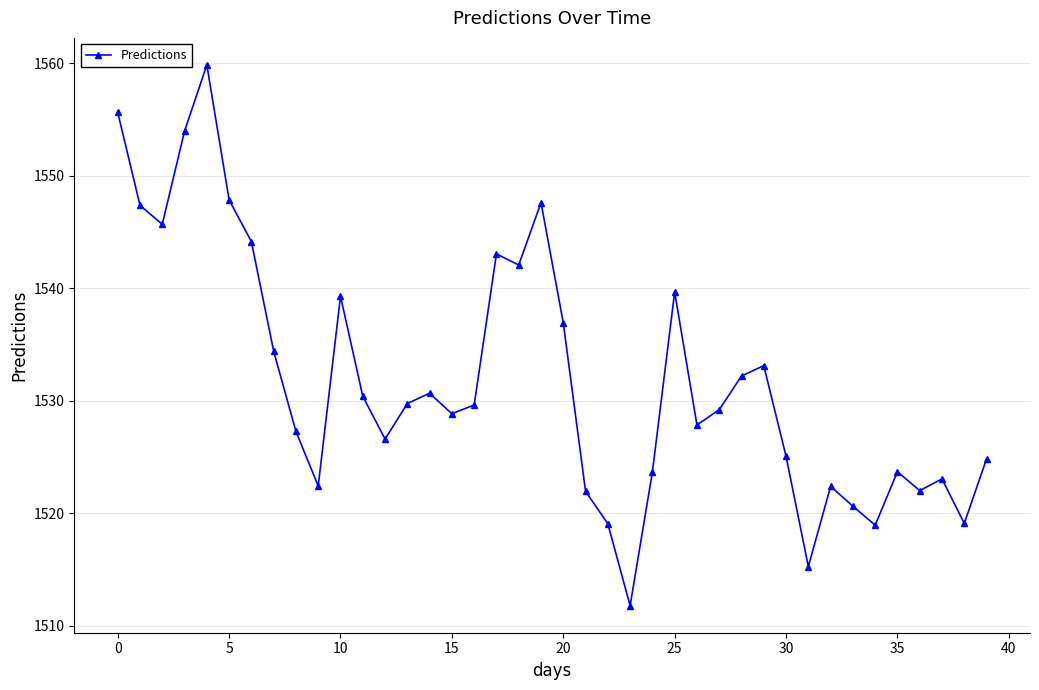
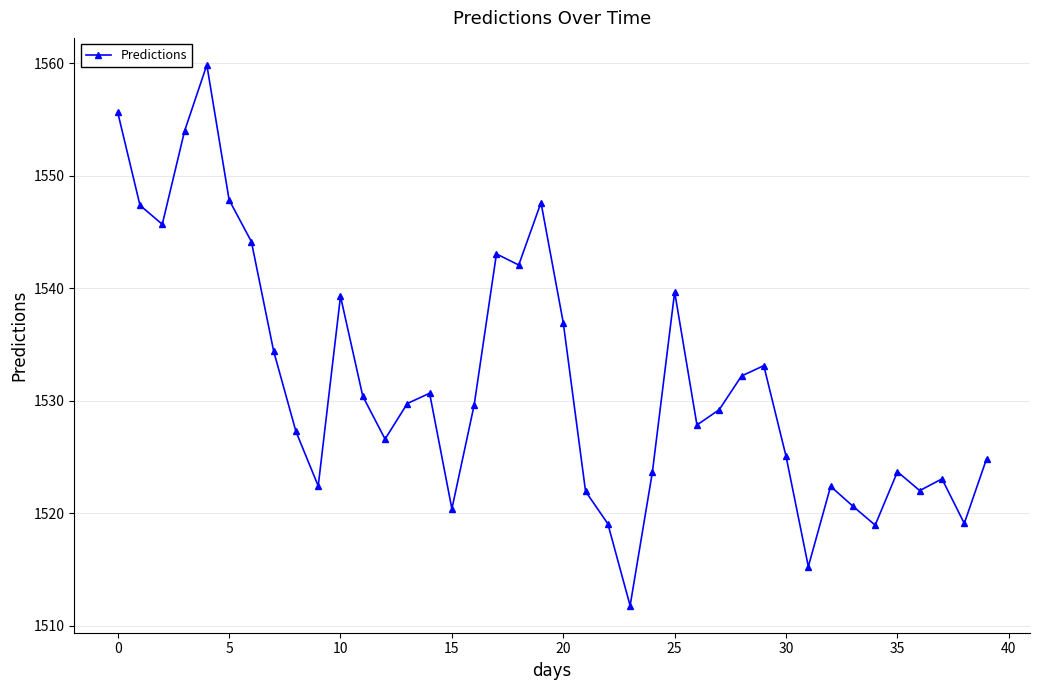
15: 1528.8 -> 1520.4
